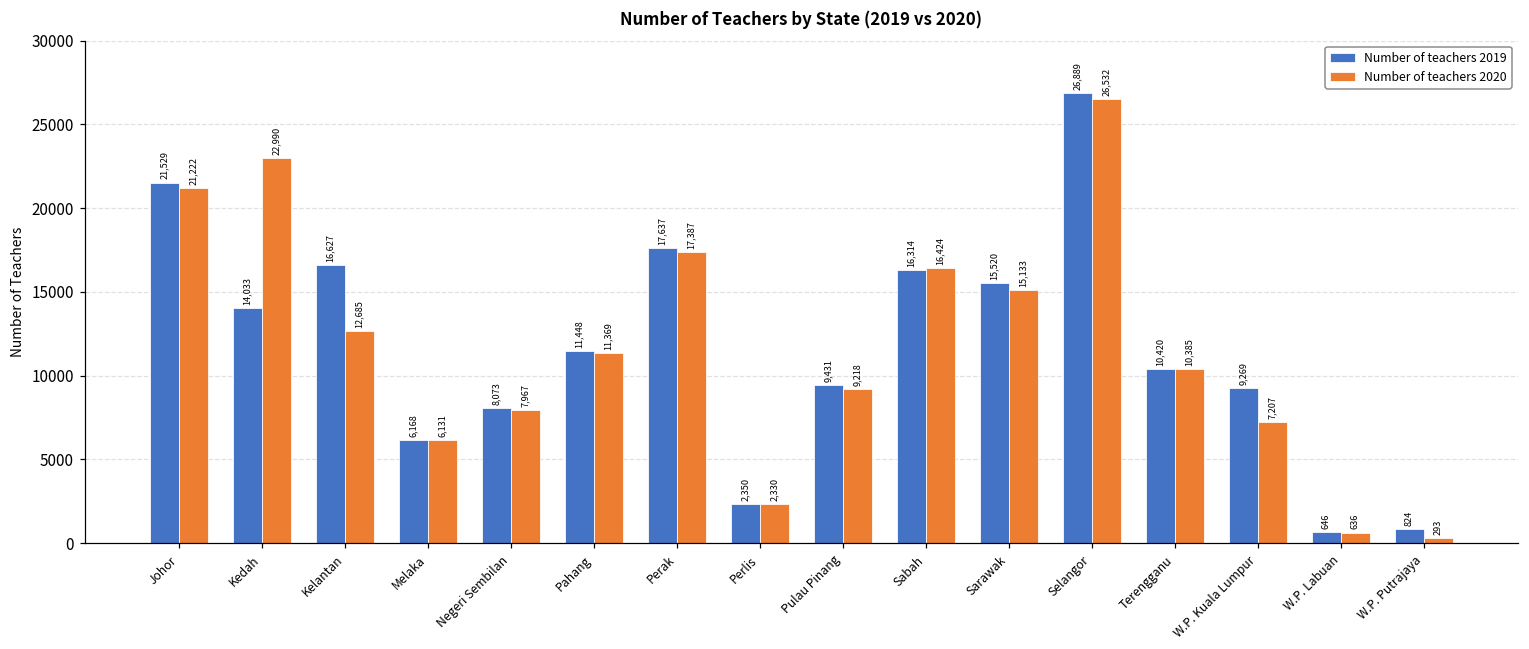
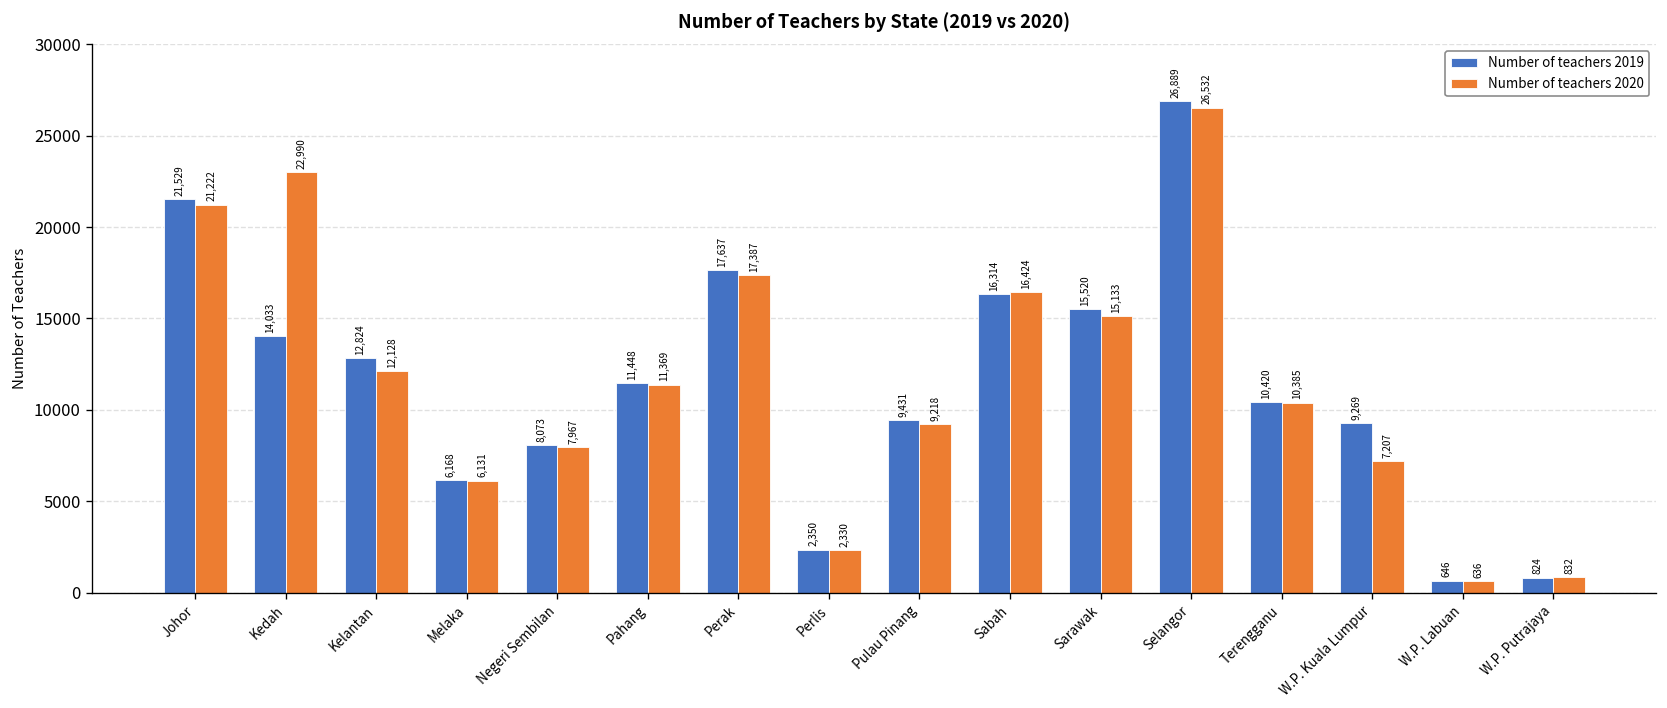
Number of teachers 2019, Kelantan: 16,627 -> 12,824
Number of teachers 2020, Kelantan: 12,685 -> 12,128
Number of teachers 2020, W.P. Putrajaya: 293 -> 832
